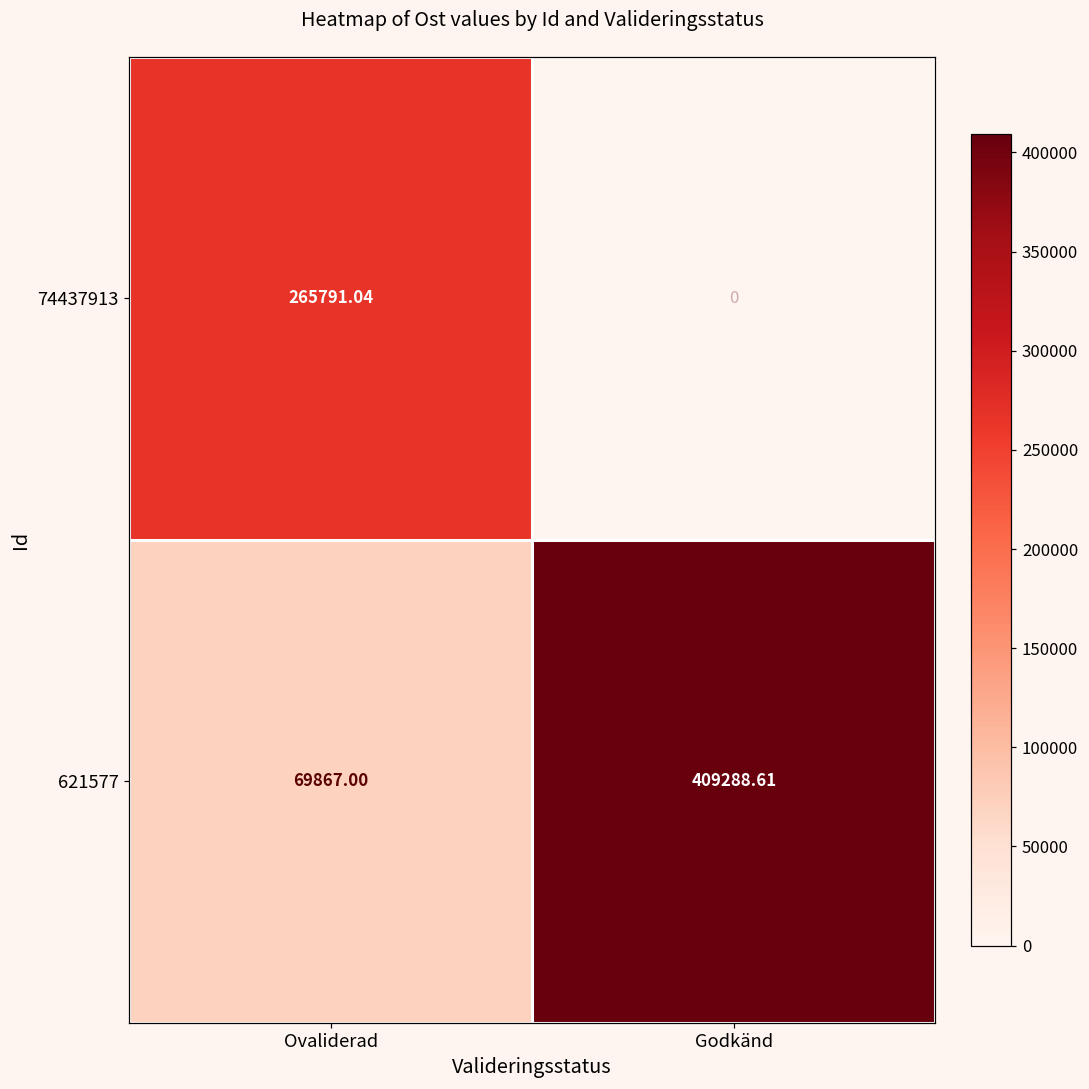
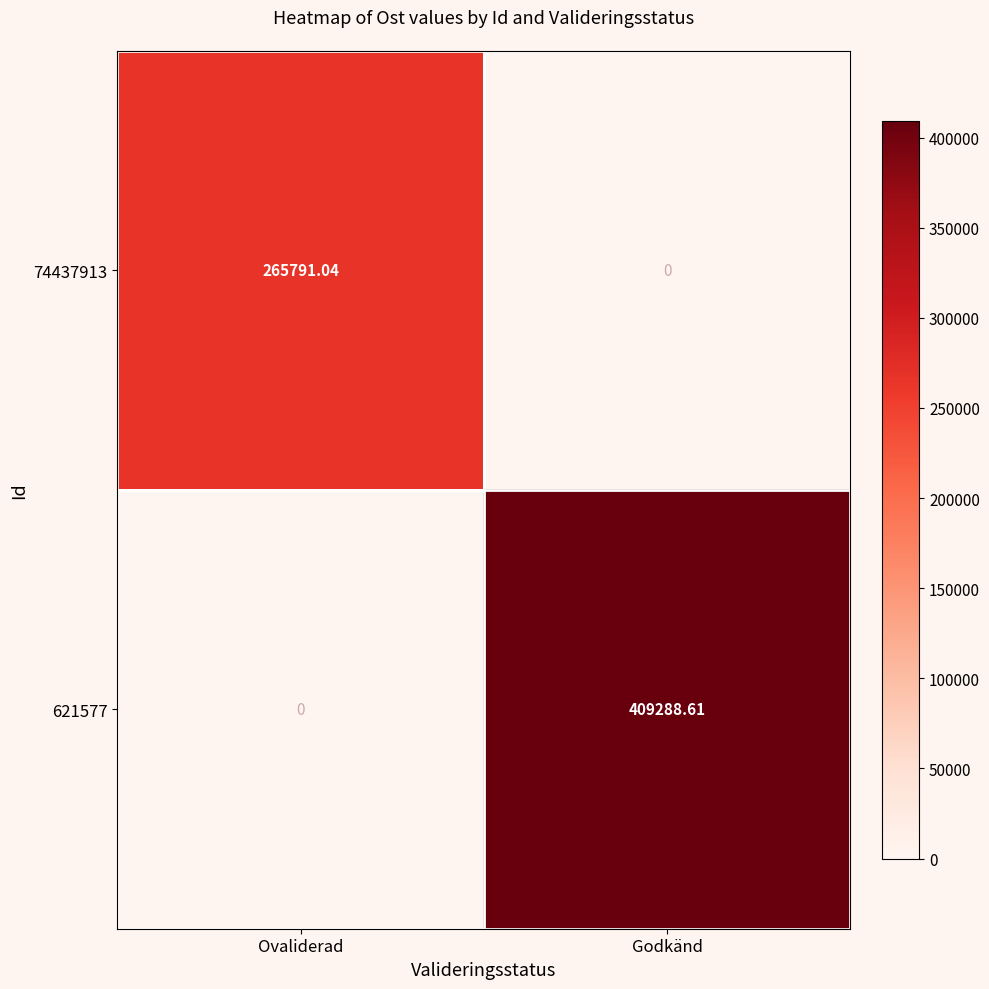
621577, Ovaliderad: 69867.00 -> 0
